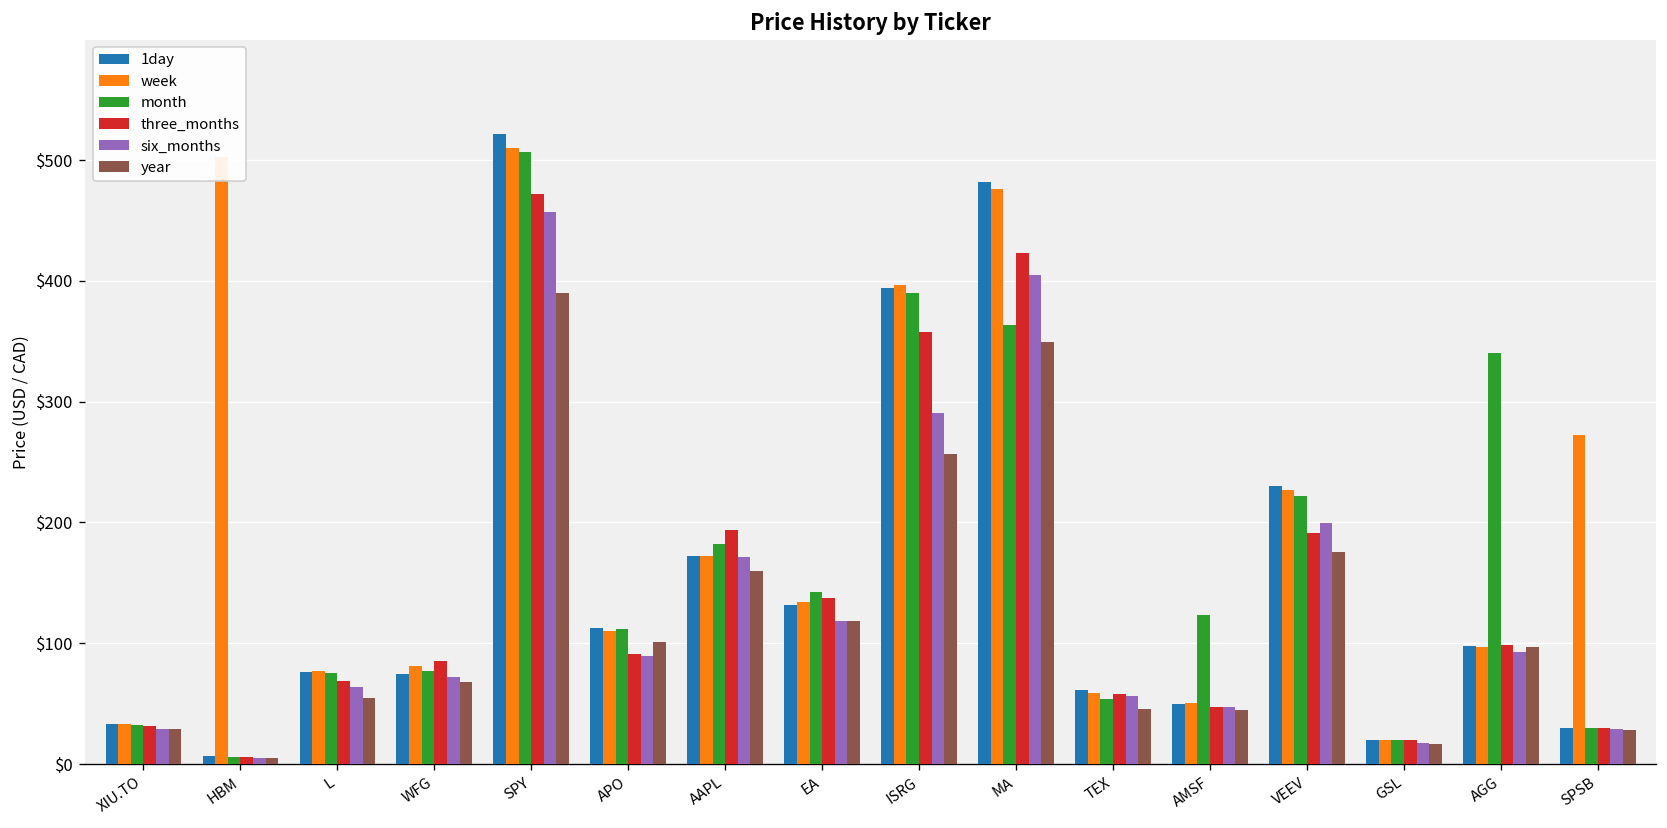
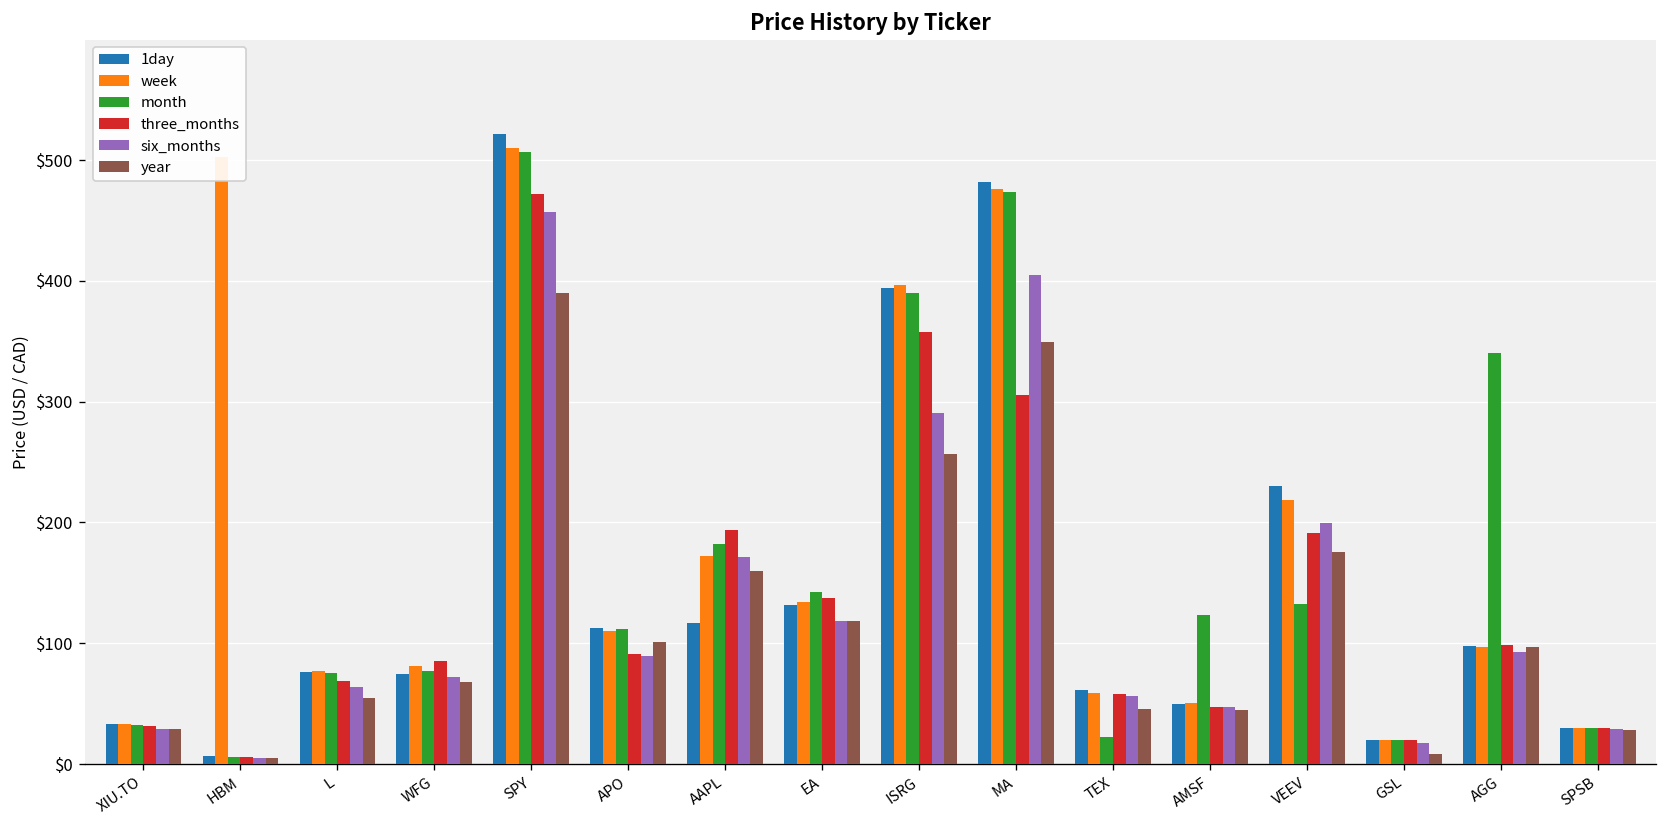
1day, AAPL: $172 -> $117
month, MA: $364 -> $473
three_months, MA: $423 -> $306
month, TEX: $54 -> $22
week, VEEV: $227 -> $219
month, VEEV: $222 -> $132
year, GSL: $17 -> $8
week, SPSB: $273 -> $30
